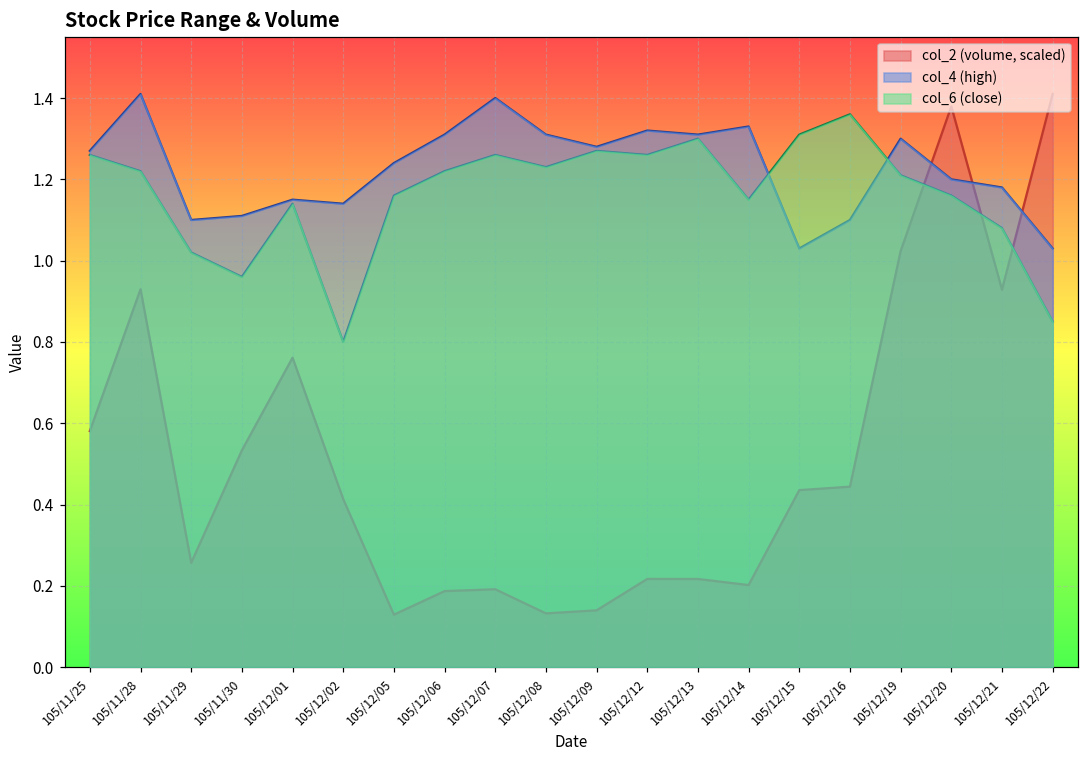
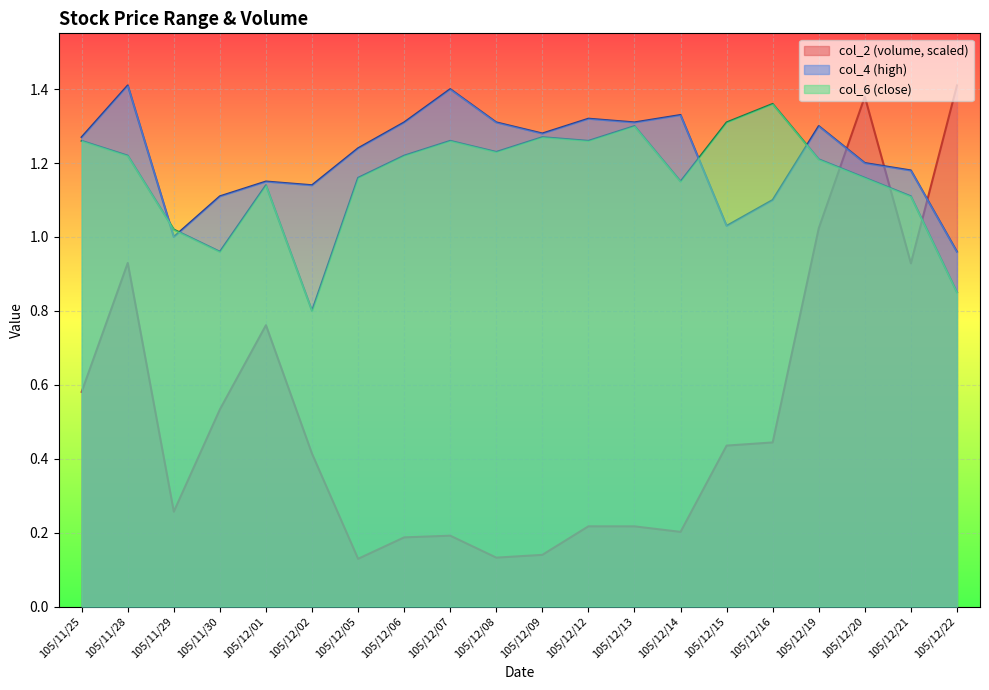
col_4 (high), 105/11/29: 1.1 -> 1.0
col_6 (close), 105/12/21: 1.08 -> 1.11
col_4 (high), 105/12/22: 1.03 -> 0.96
